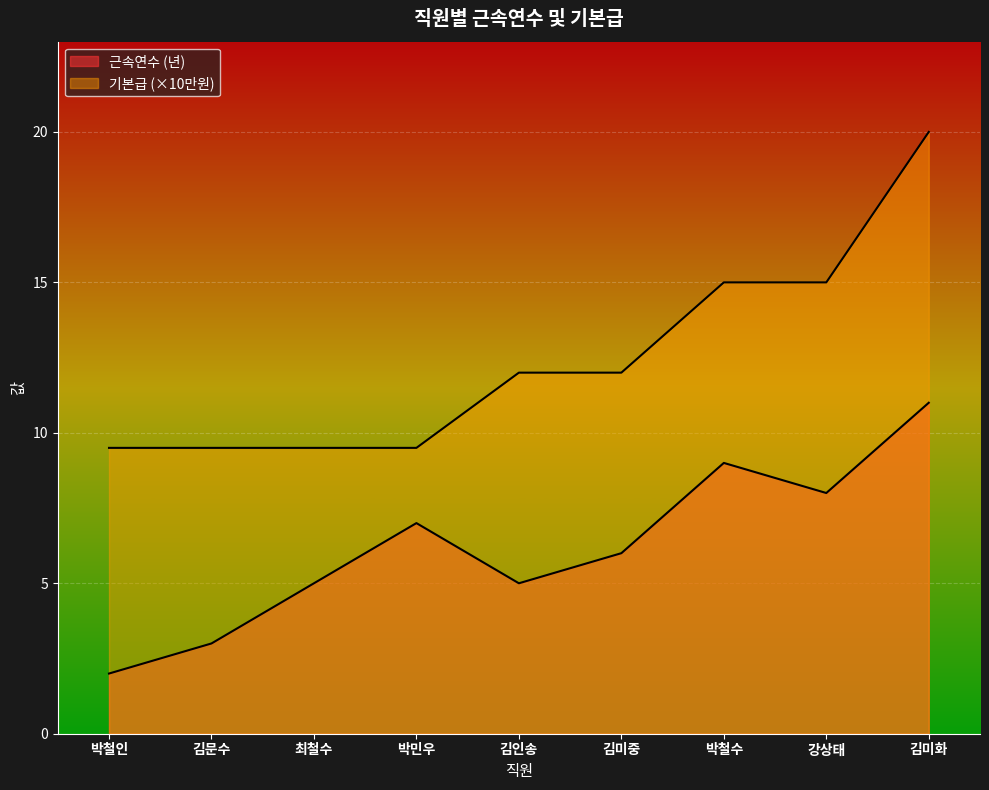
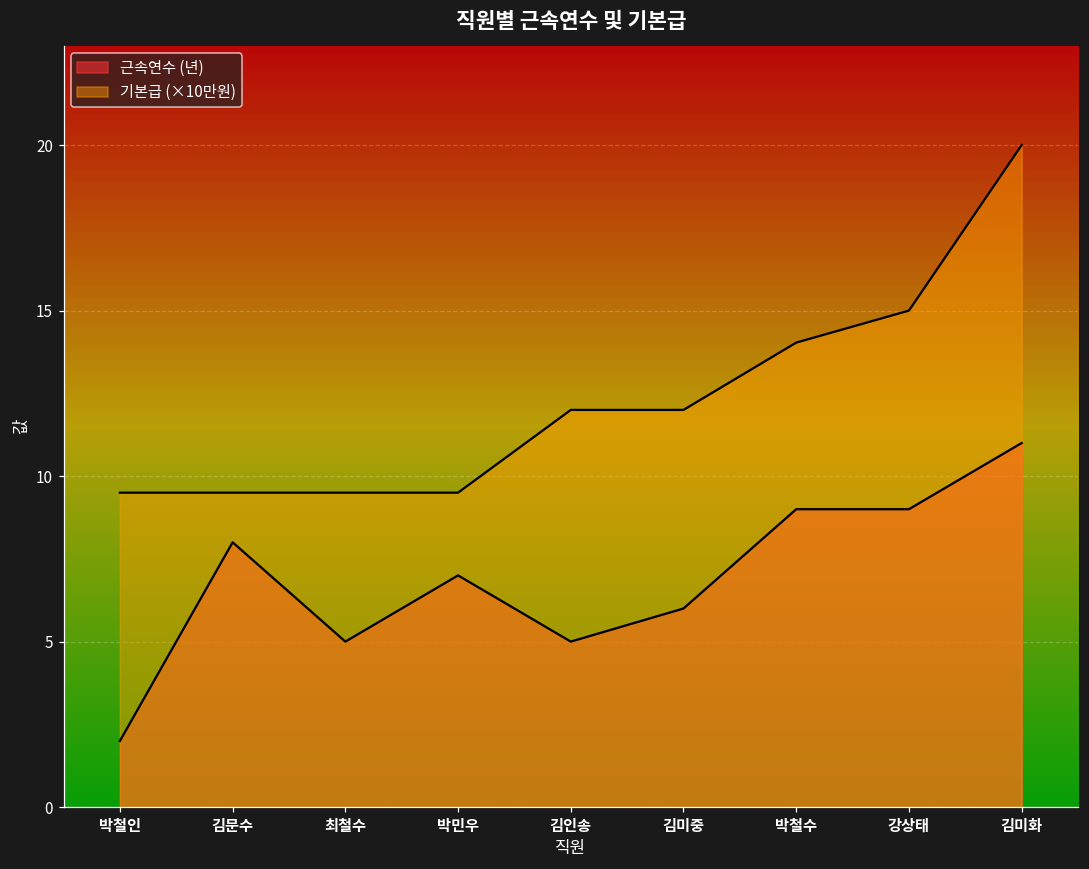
근속연수 (년), 김문수: 3 -> 8
기본급 (×10만원), 박철수: 15.0 -> 14.0
근속연수 (년), 강상태: 8 -> 9
